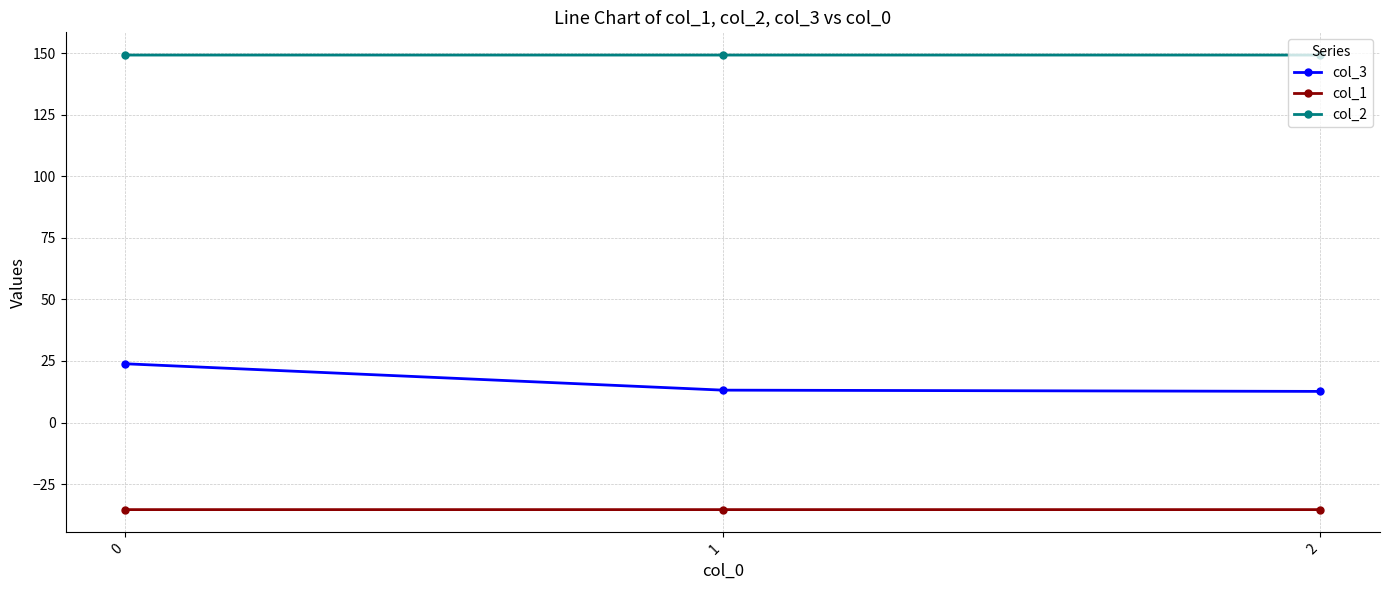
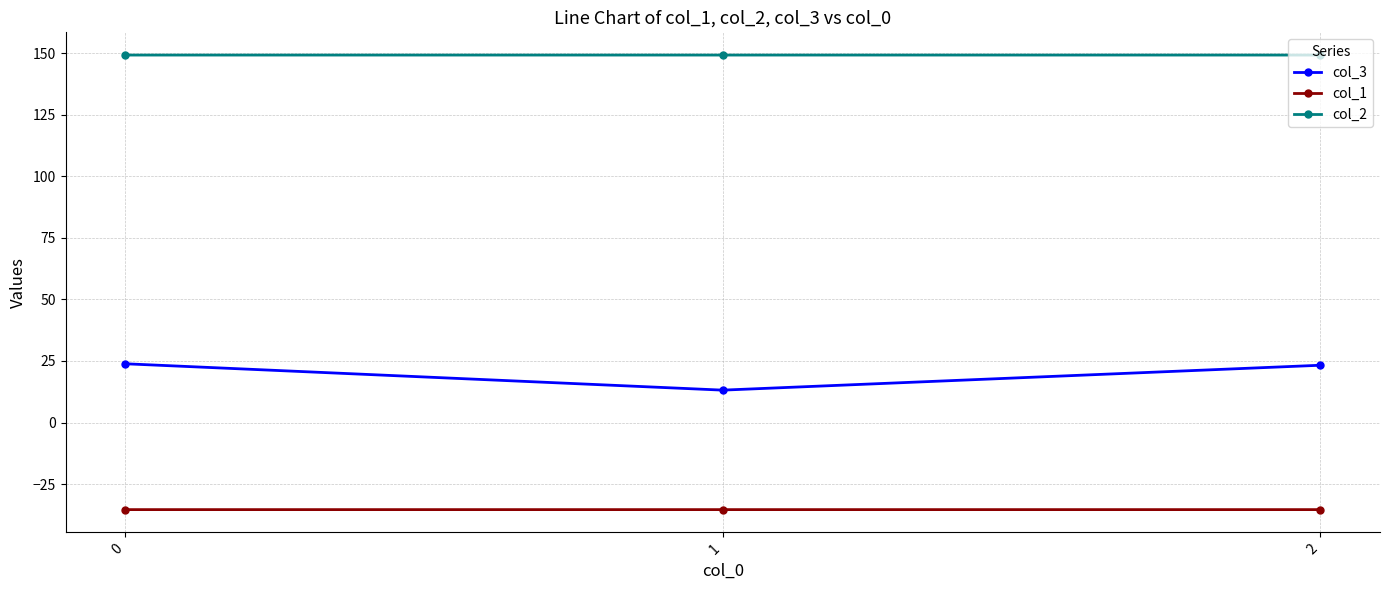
col_3, 2: 13 -> 23
